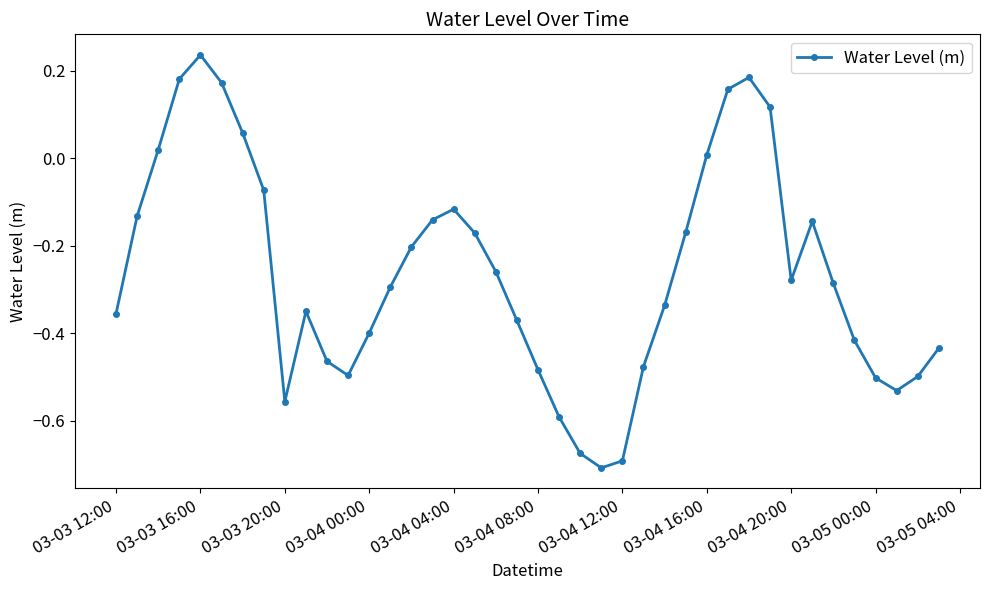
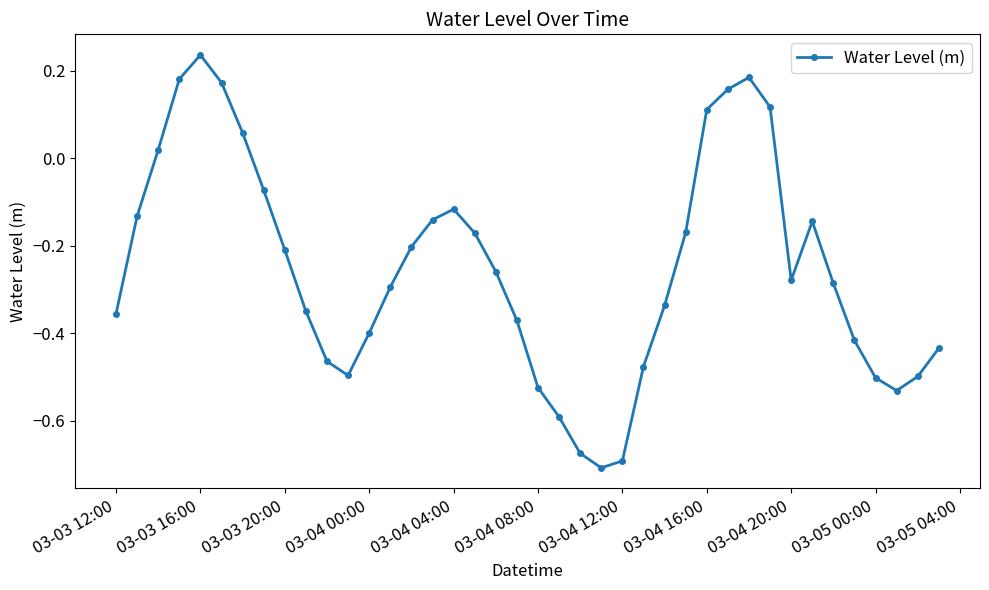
03-03 20:00: -0.56 -> -0.21
03-04 08:00: -0.48 -> -0.52
03-04 16:00: 0.01 -> 0.11
